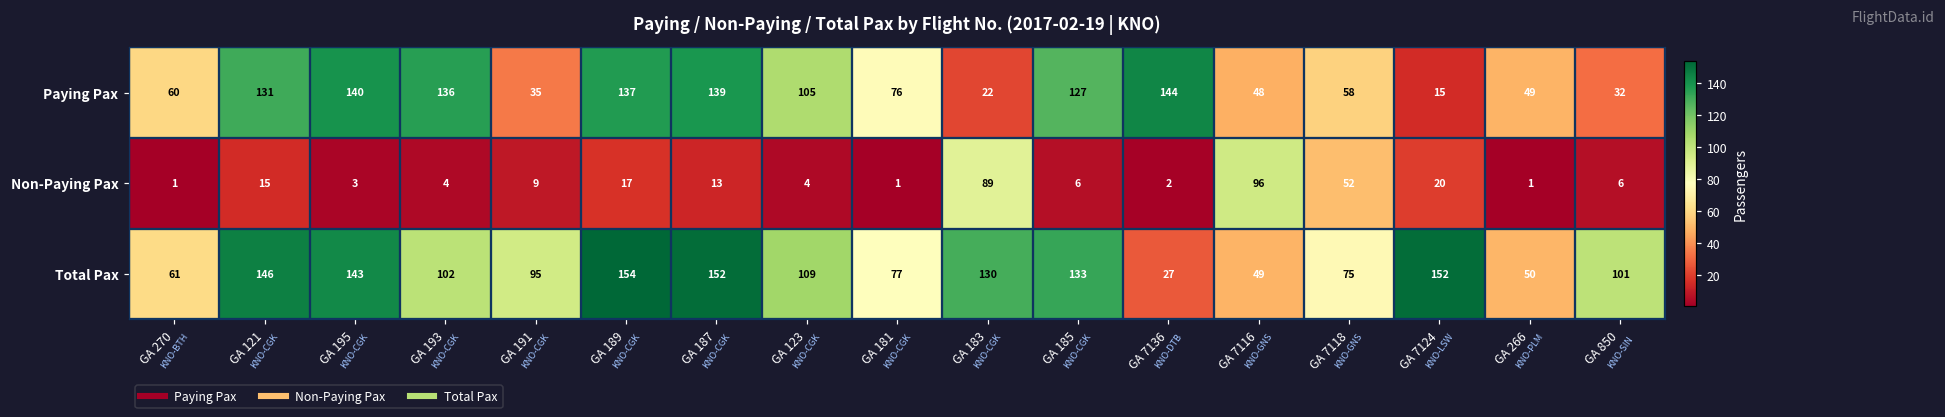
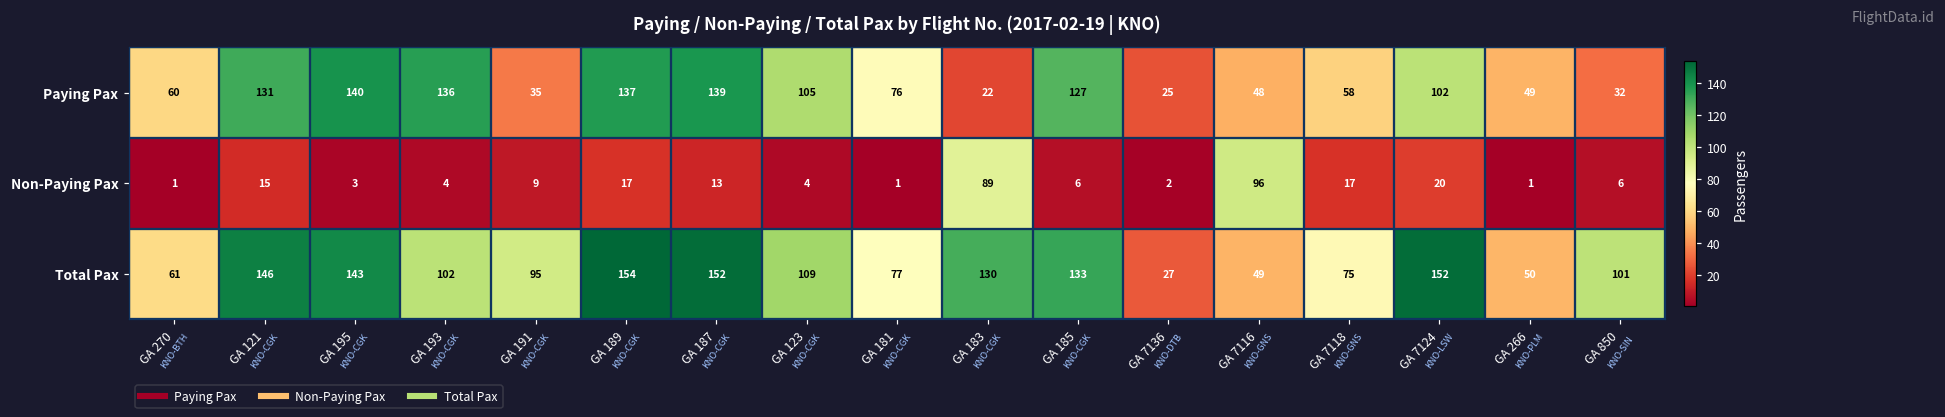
Paying Pax, GA 7136: 144 -> 25
Paying Pax, GA 7124: 15 -> 102
Non-Paying Pax, GA 7118: 52 -> 17
